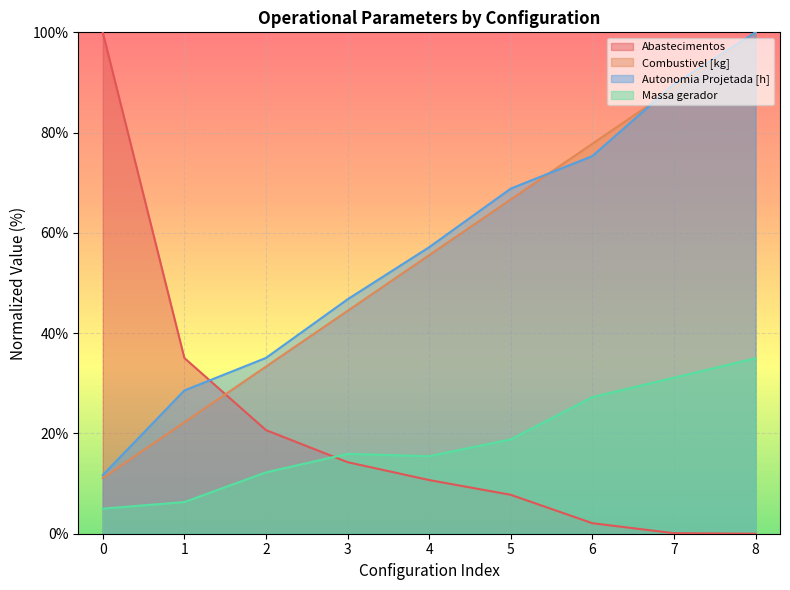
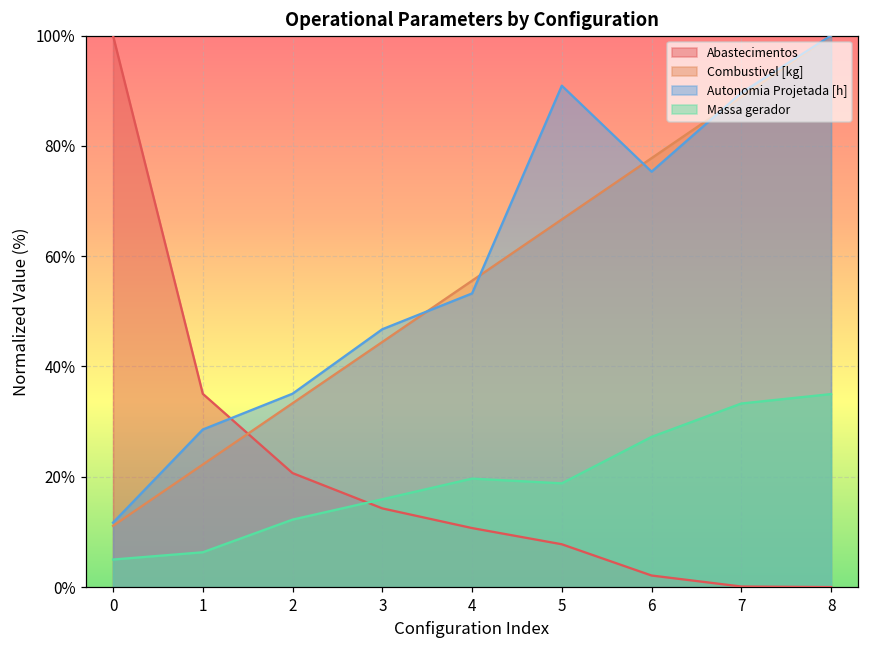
Autonomia Projetada [h], 4: 57% -> 53%
Massa gerador, 4: 15% -> 20%
Autonomia Projetada [h], 5: 69% -> 91%
Massa gerador, 7: 31% -> 33%
